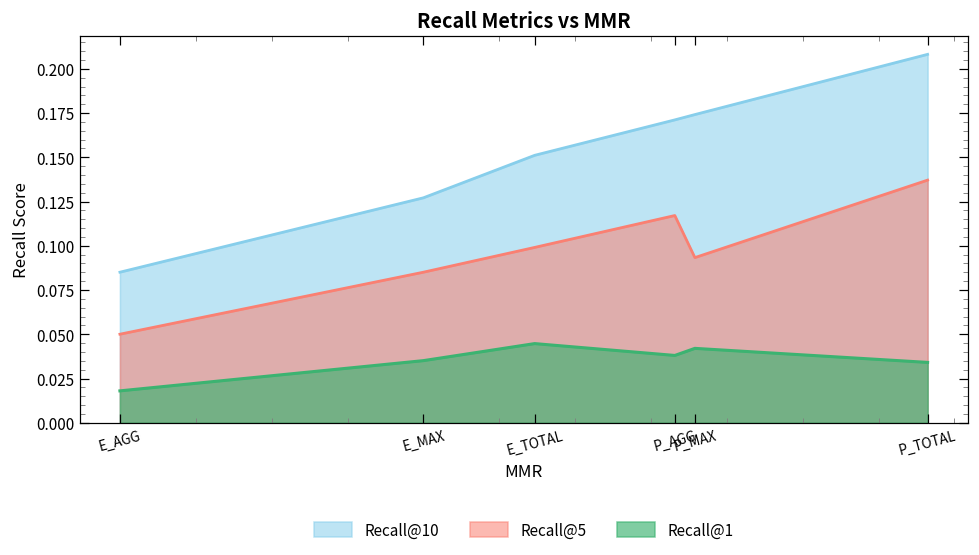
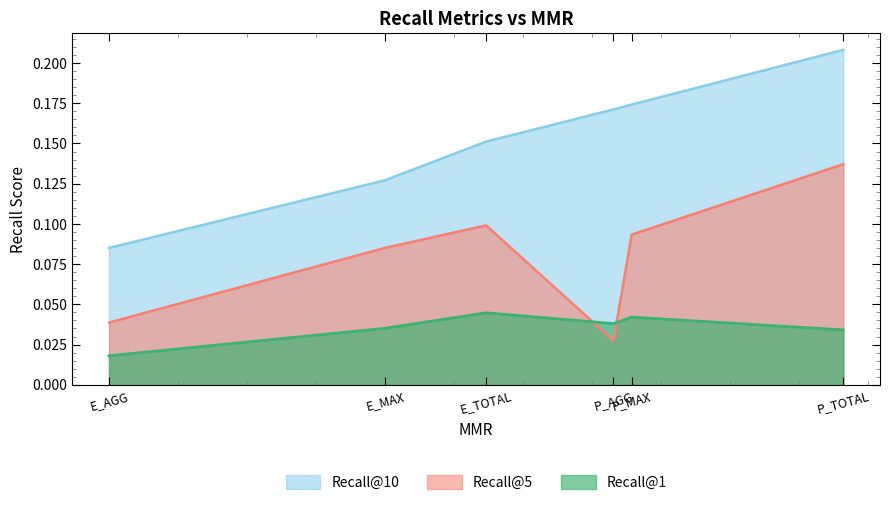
Recall@5, E_AGG: 0.050 -> 0.039
Recall@5, P_AGG: 0.117 -> 0.027
